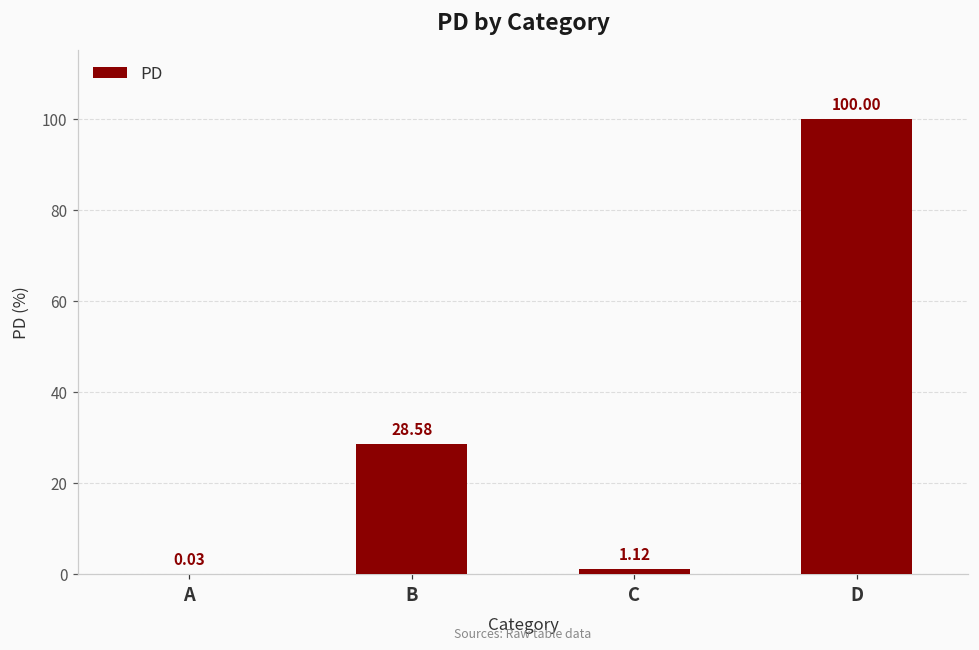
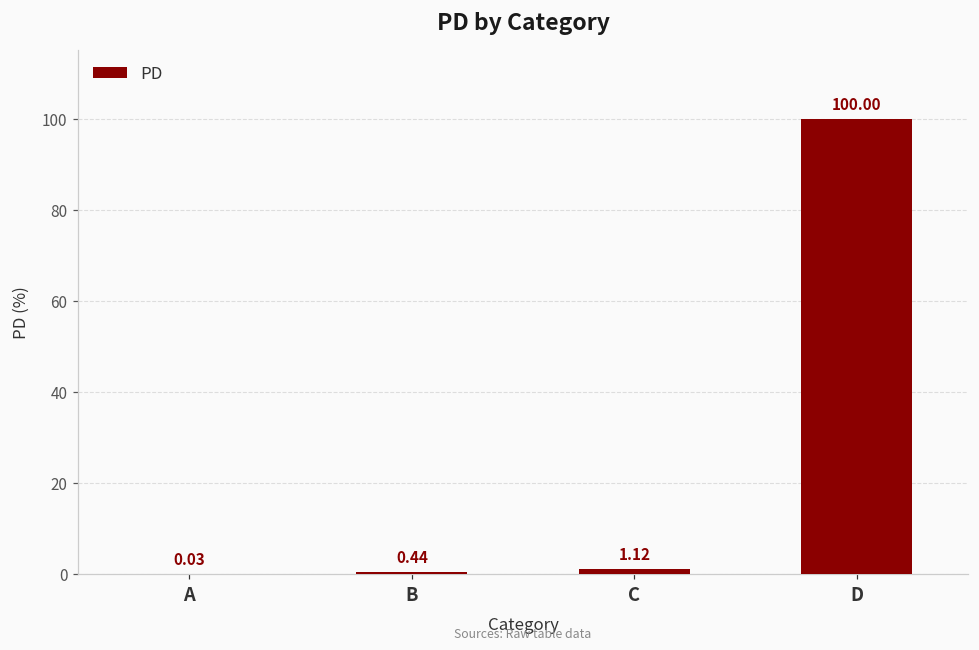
B: 28.58 -> 0.44
